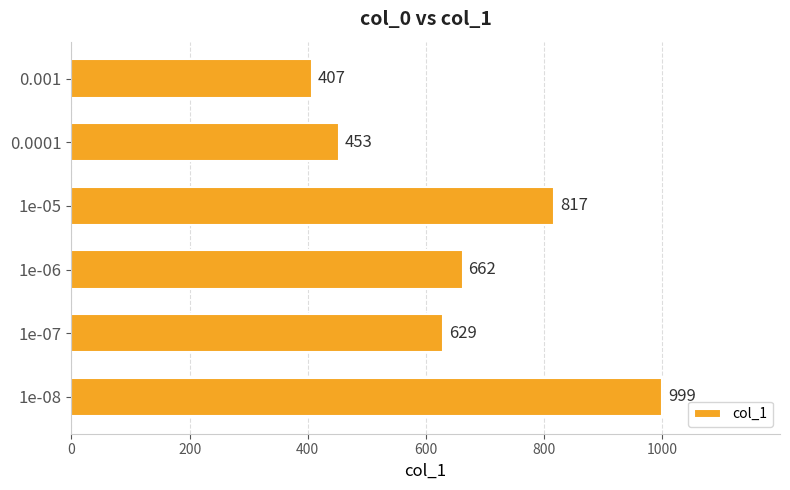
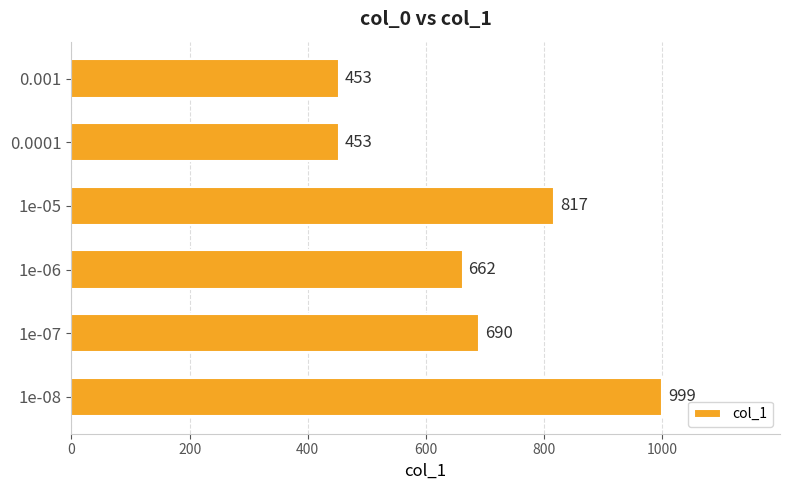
0.001: 407 -> 453
1e-07: 629 -> 690
